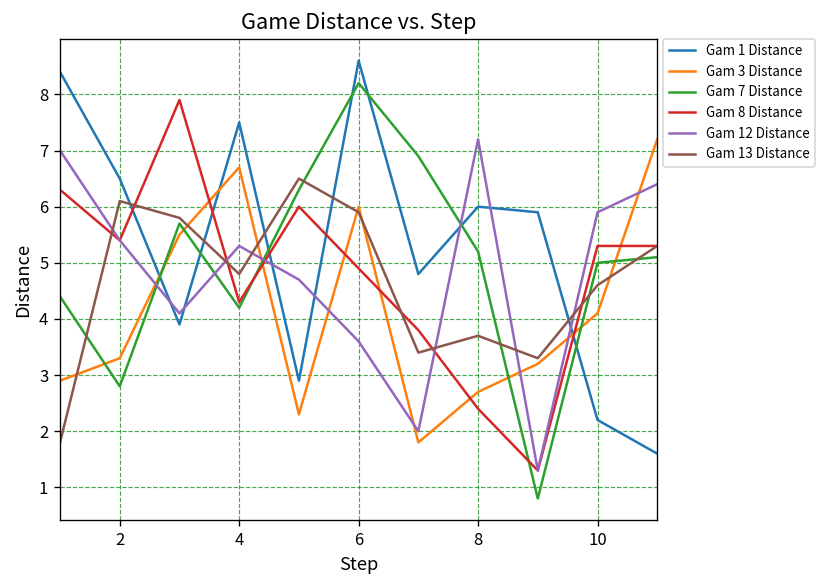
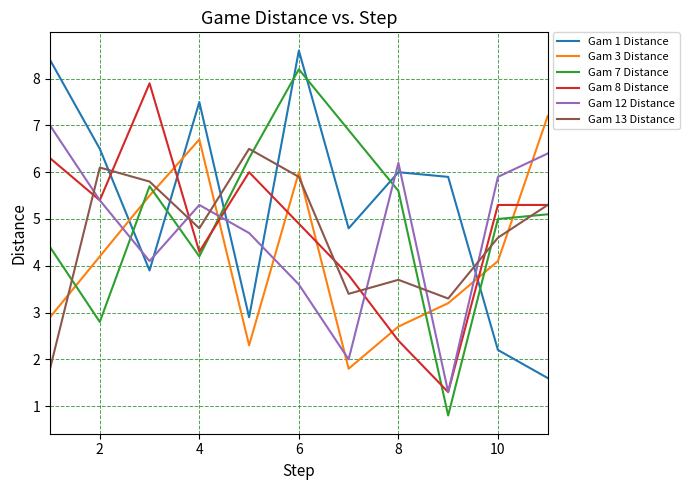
Gam 3 Distance, 2: 3.3 -> 4.2
Gam 7 Distance, 8: 5.2 -> 5.6
Gam 12 Distance, 8: 7.2 -> 6.2
